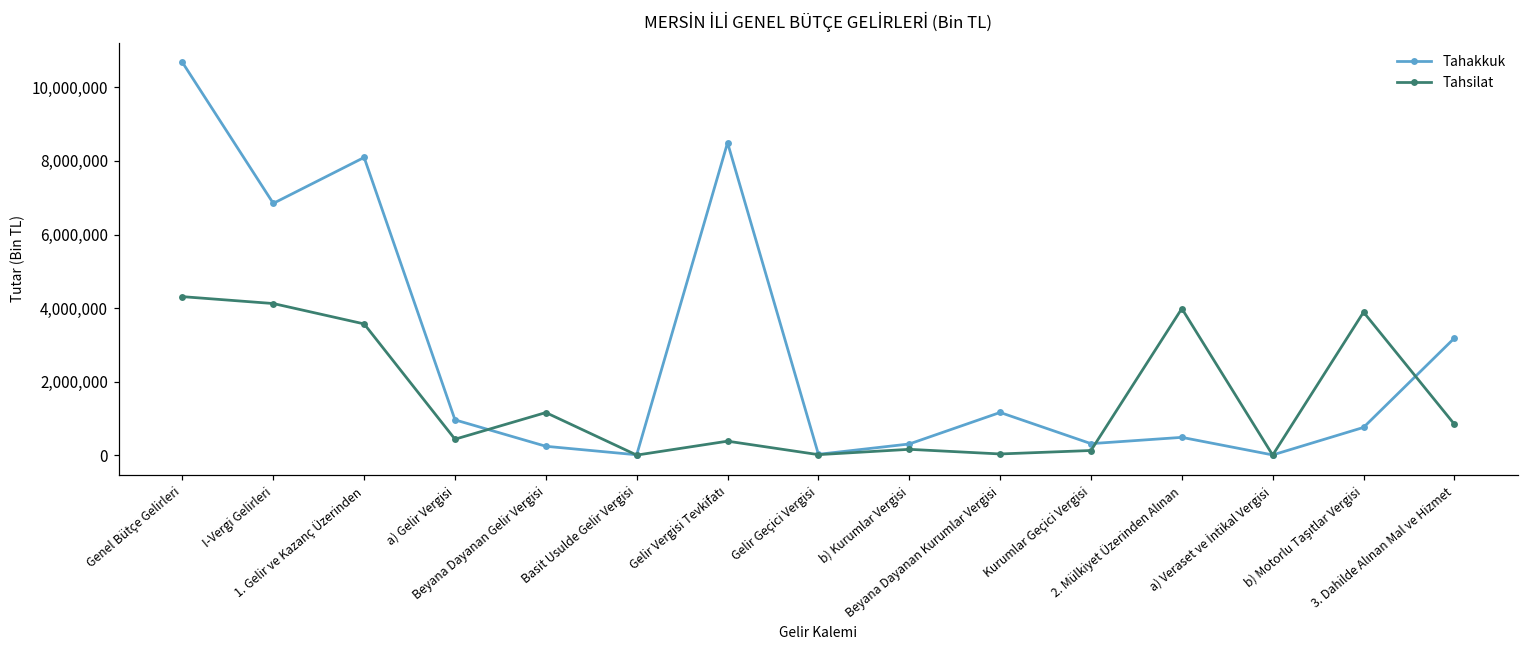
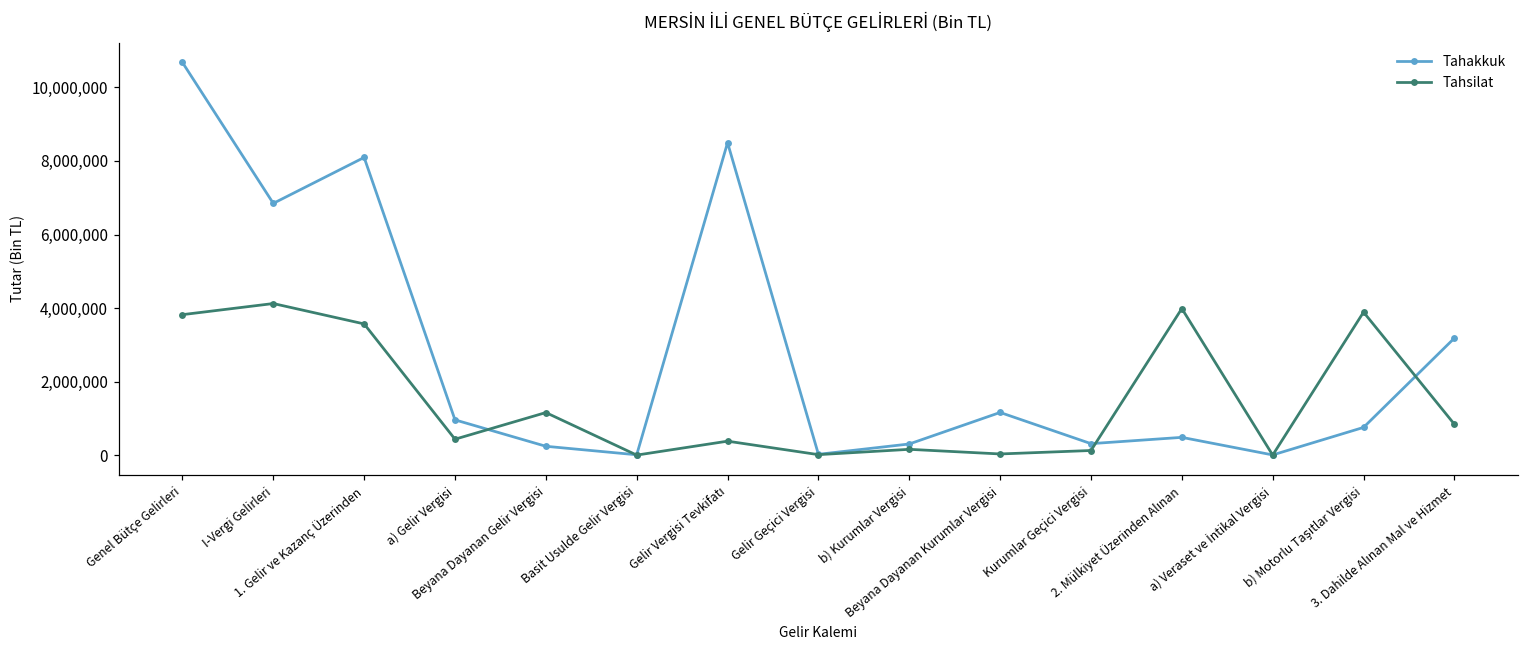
Tahsilat, Genel Bütçe Gelirleri: 4,300,000 -> 3,800,000
